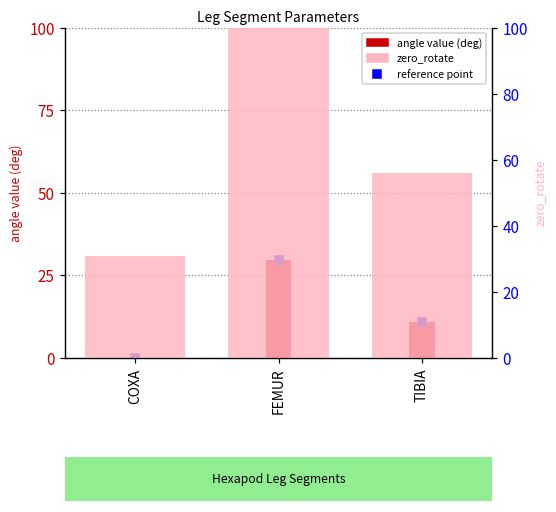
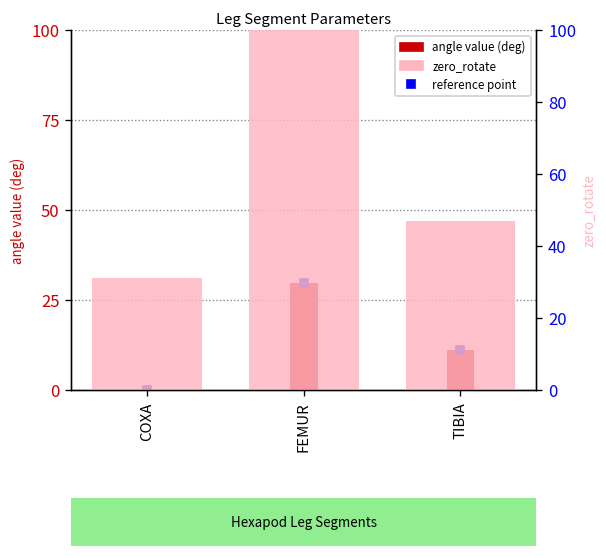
zero_rotate, TIBIA: 56 -> 47
